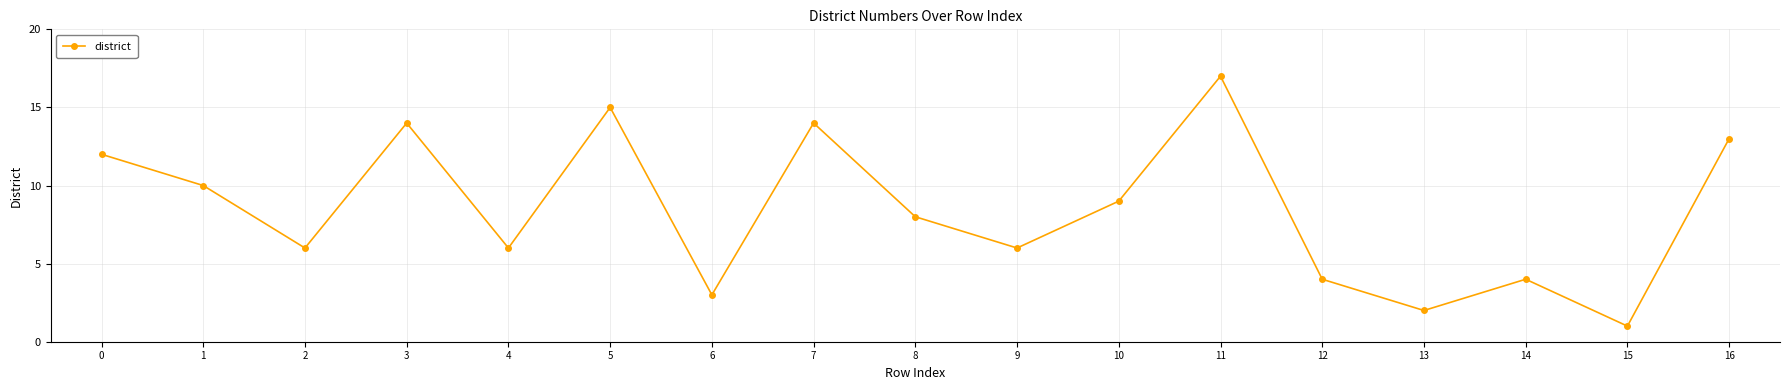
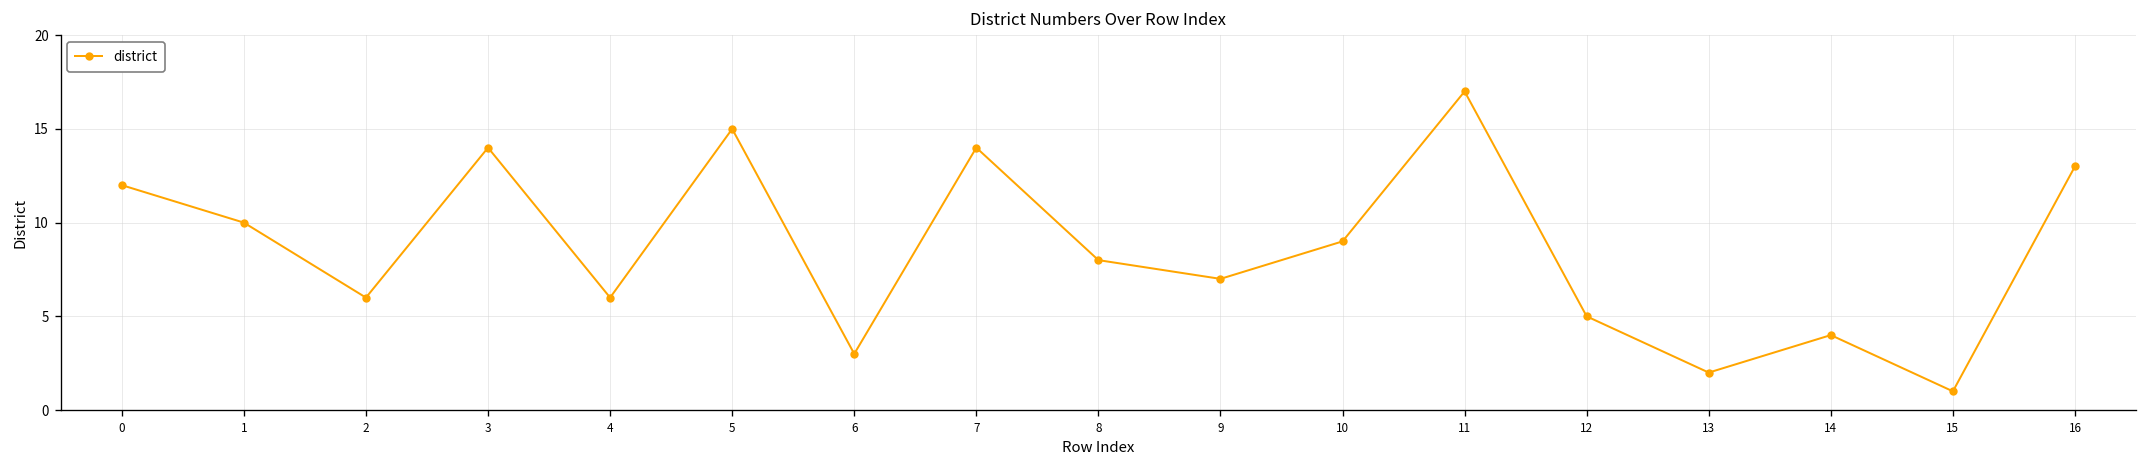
9: 6 -> 7
12: 4 -> 5
